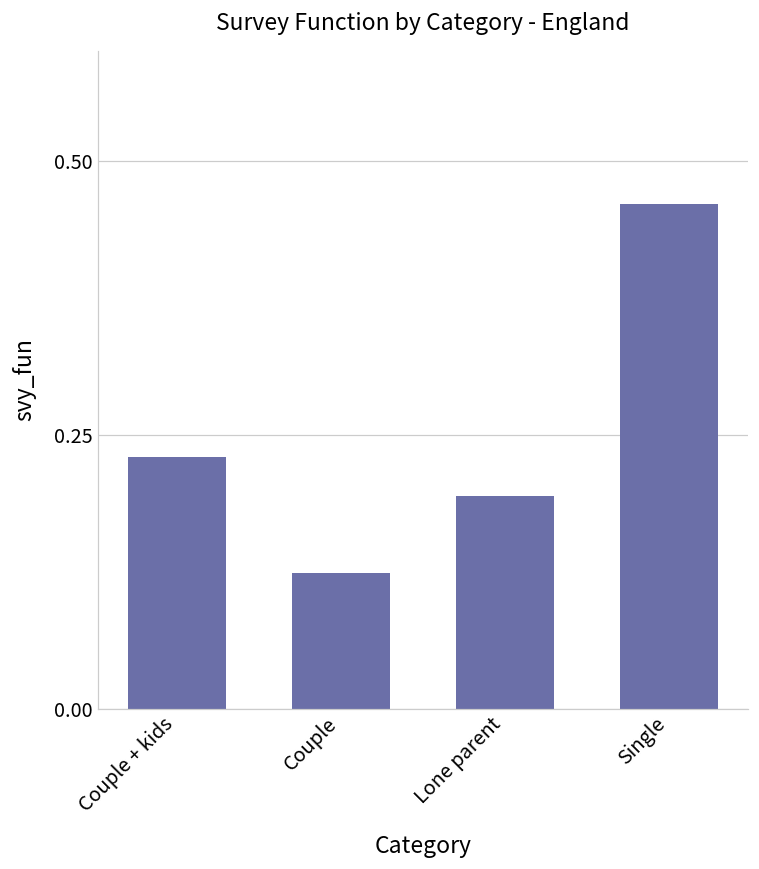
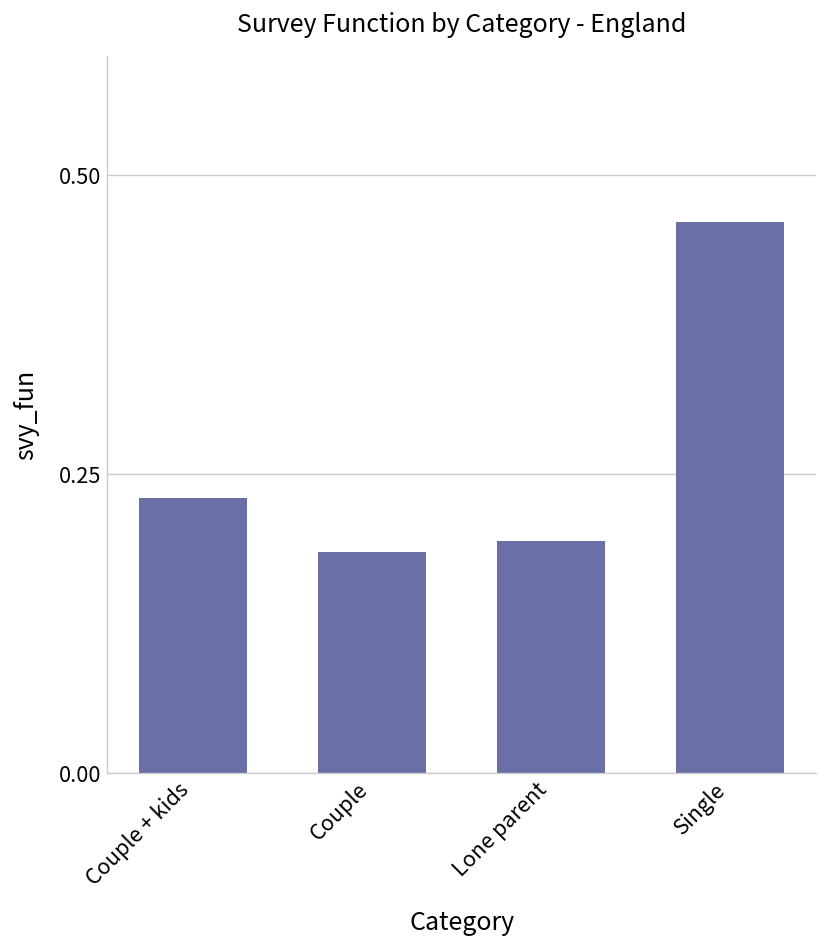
Couple: 0.12 -> 0.19
